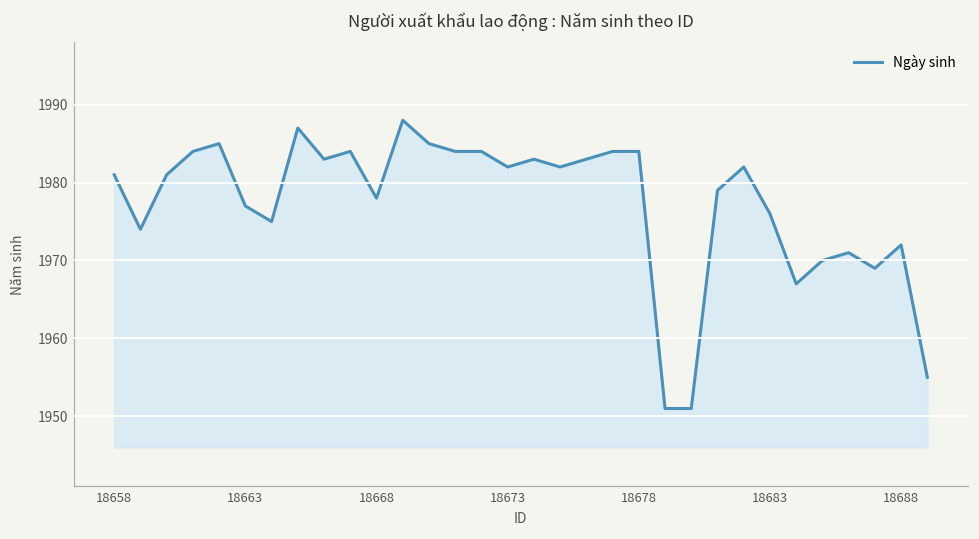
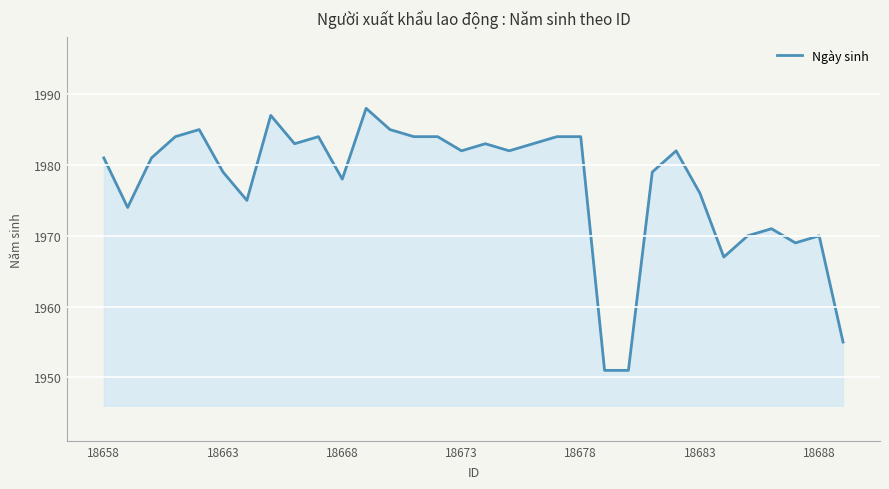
18663: 1977 -> 1979
18688: 1972 -> 1970
